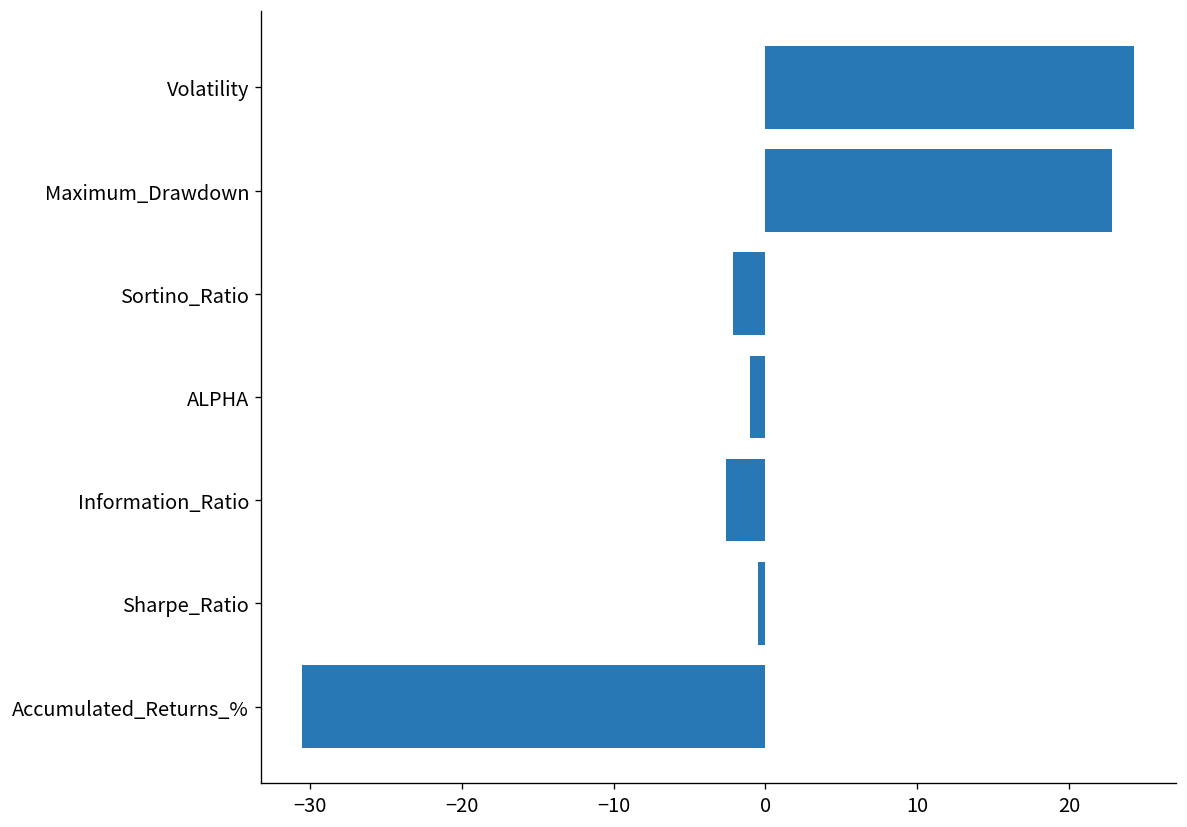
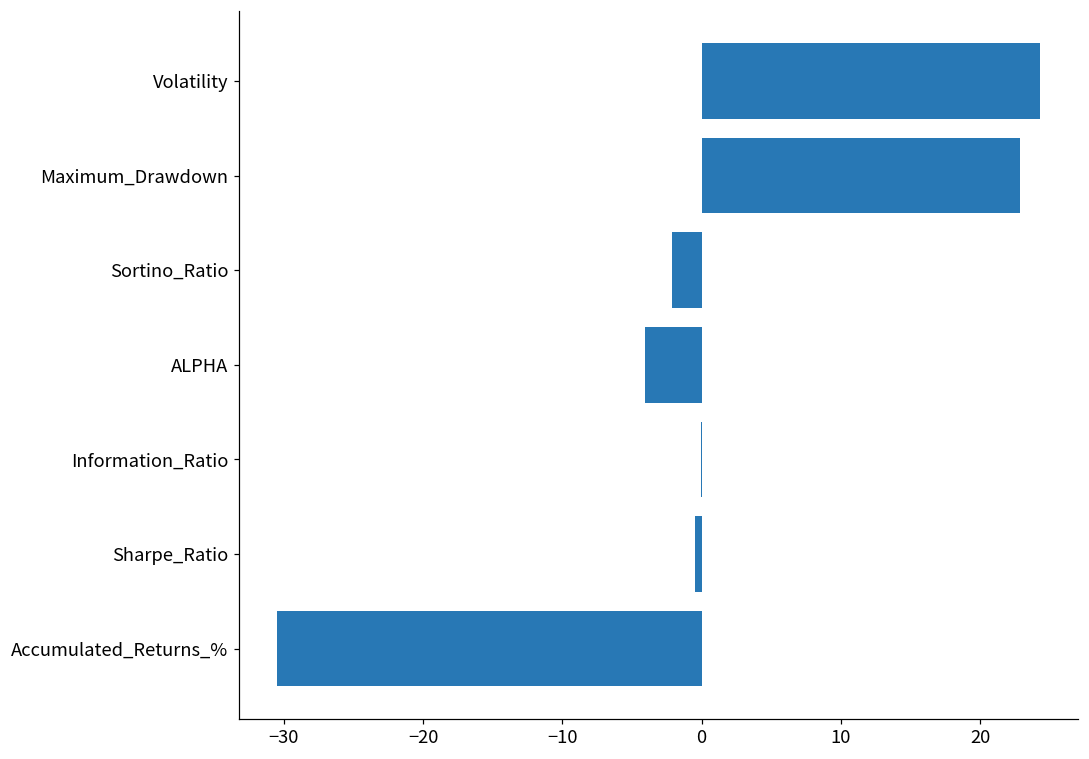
ALPHA: -1.0 -> -4.1
Information_Ratio: -2.6 -> -0.1
